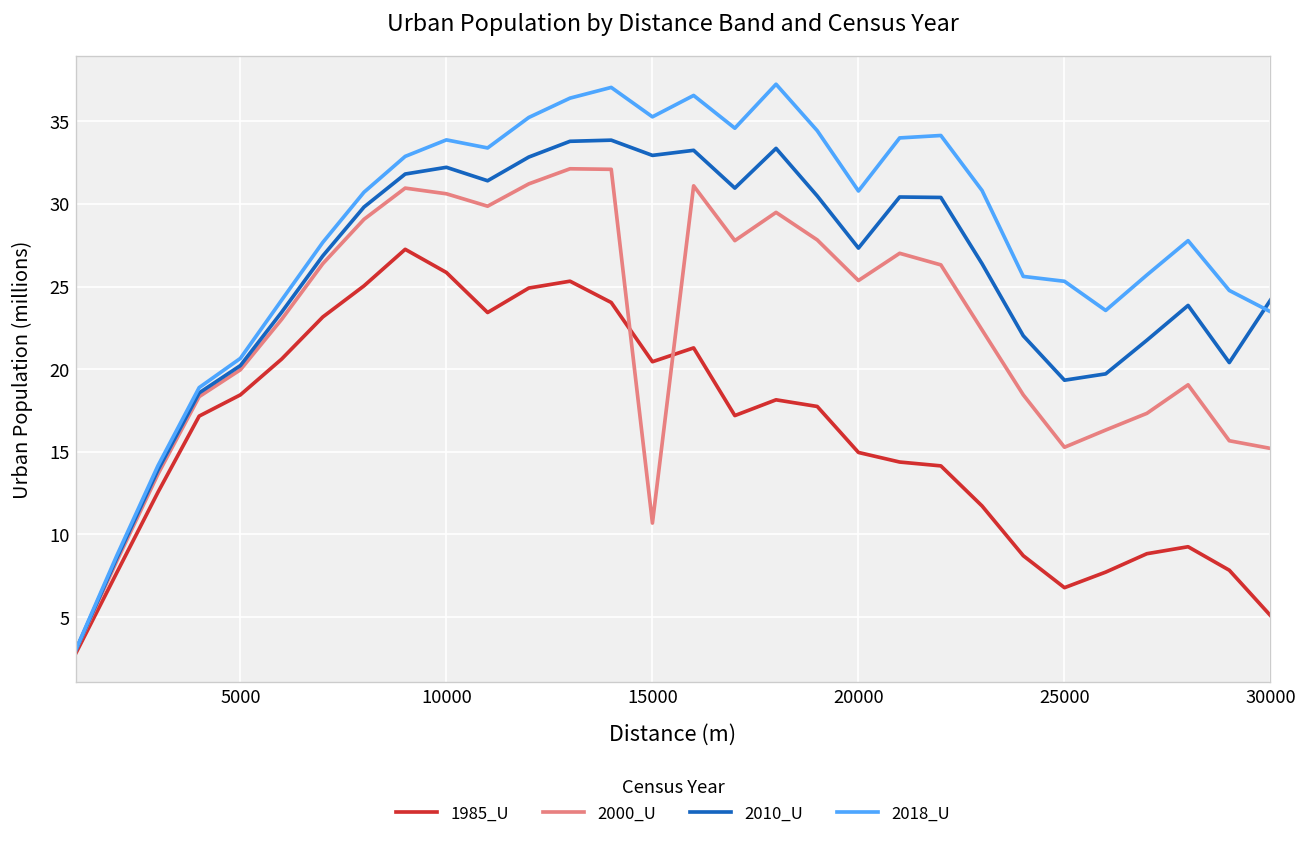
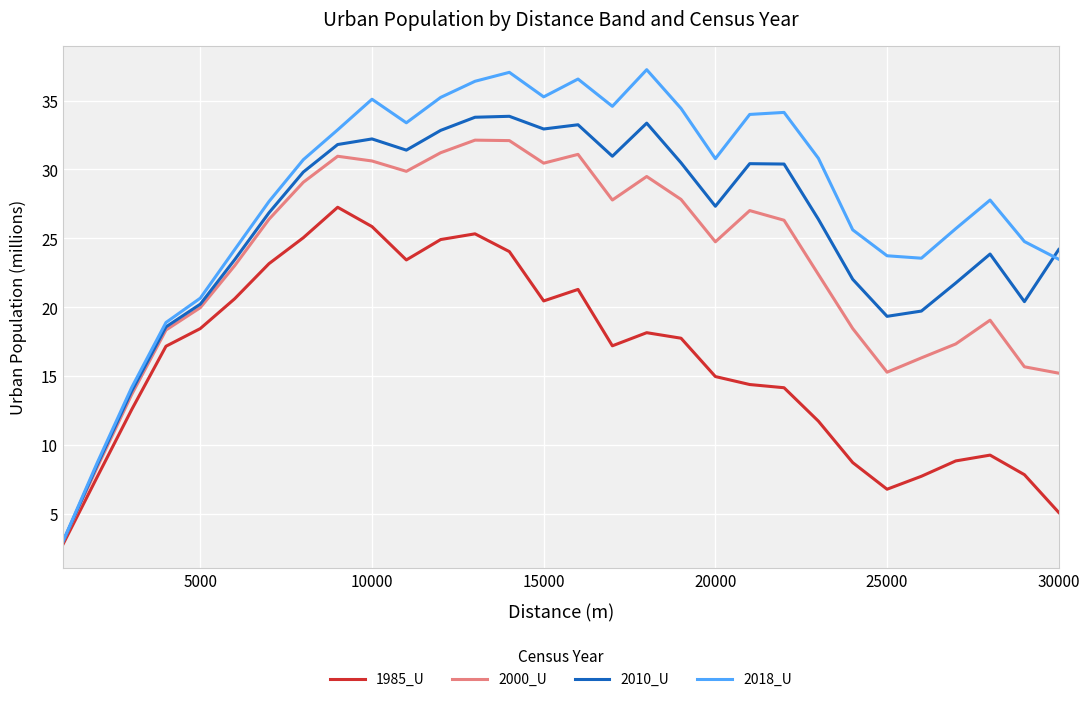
2018_U, 10000: 33.9 -> 35.1
2000_U, 15000: 10.7 -> 30.5
2000_U, 20000: 25.4 -> 24.7
2018_U, 25000: 25.3 -> 23.7
